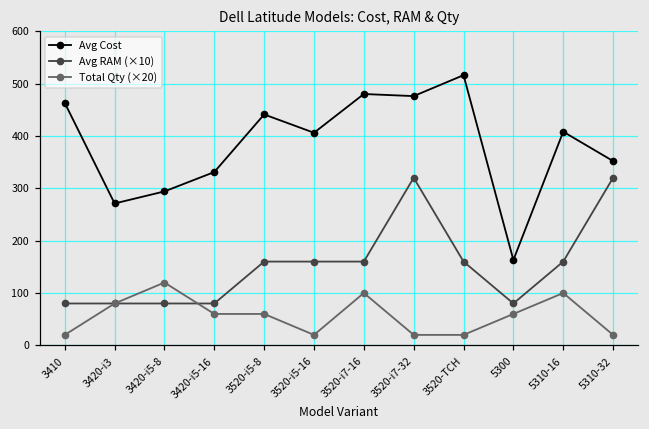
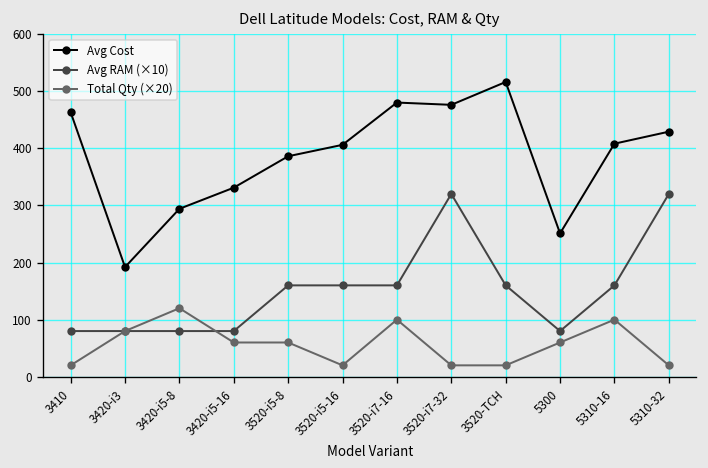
Avg Cost, 3420-i3: 270 -> 190
Avg Cost, 3520-i5-8: 440 -> 390
Avg Cost, 5300: 160 -> 250
Avg Cost, 5310-32: 350 -> 430
